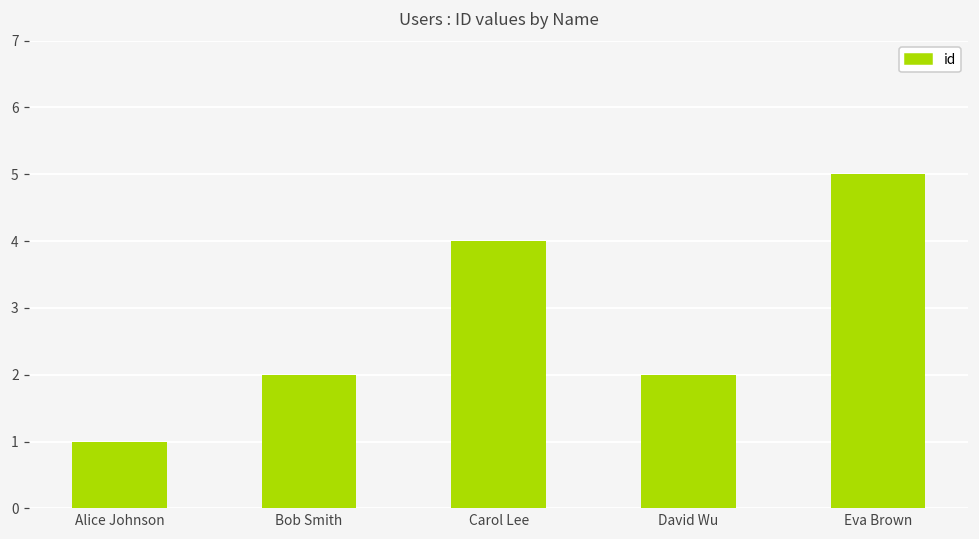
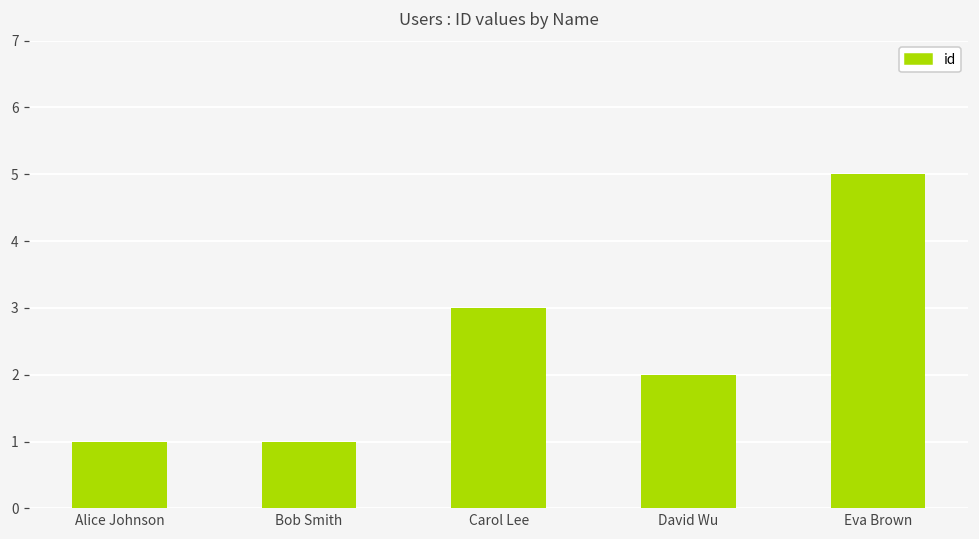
Bob Smith: 2 -> 1
Carol Lee: 4 -> 3
